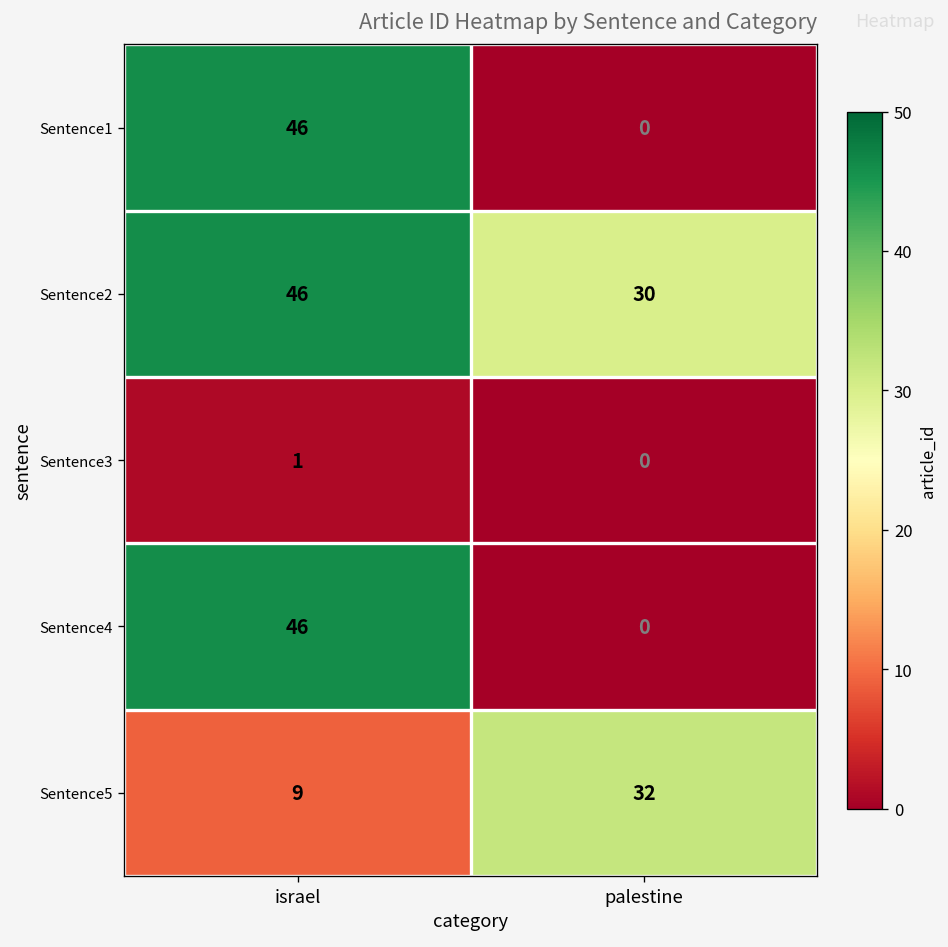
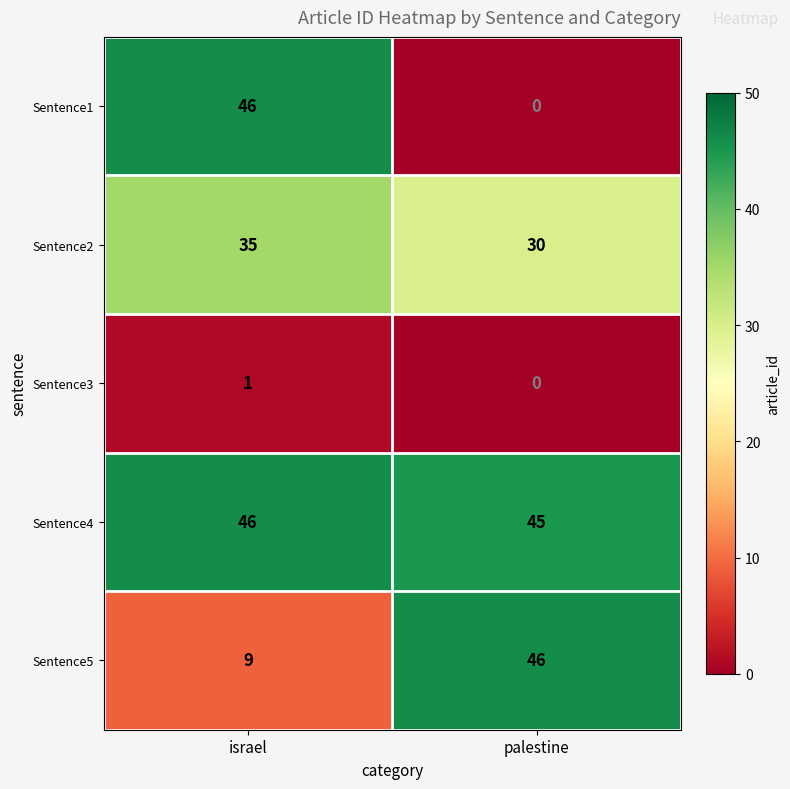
Sentence2, israel: 46 -> 35
Sentence4, palestine: 0 -> 45
Sentence5, palestine: 32 -> 46
